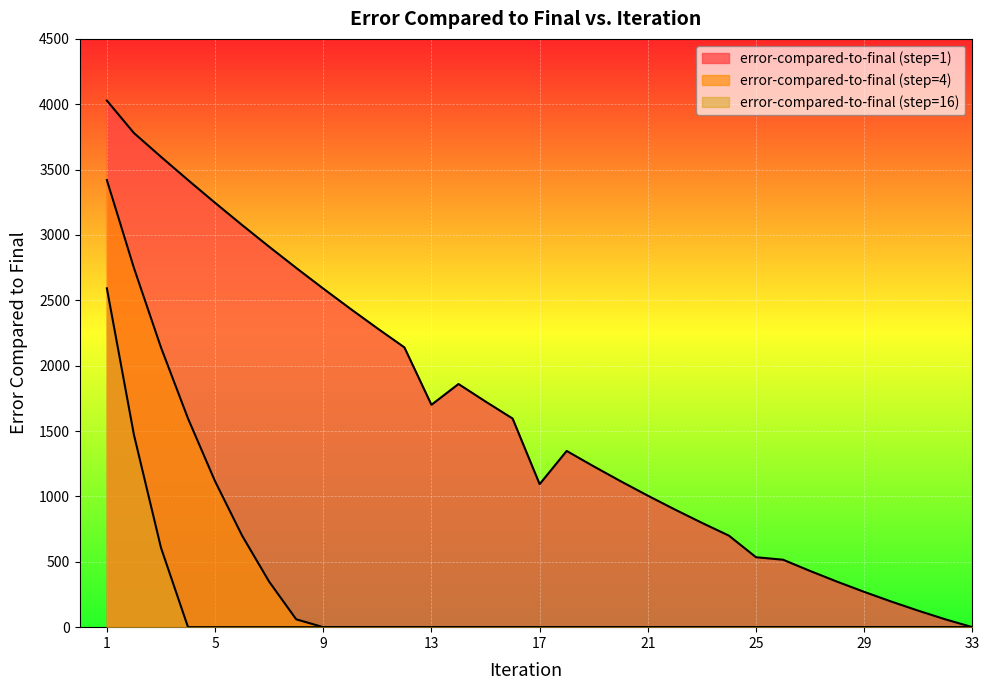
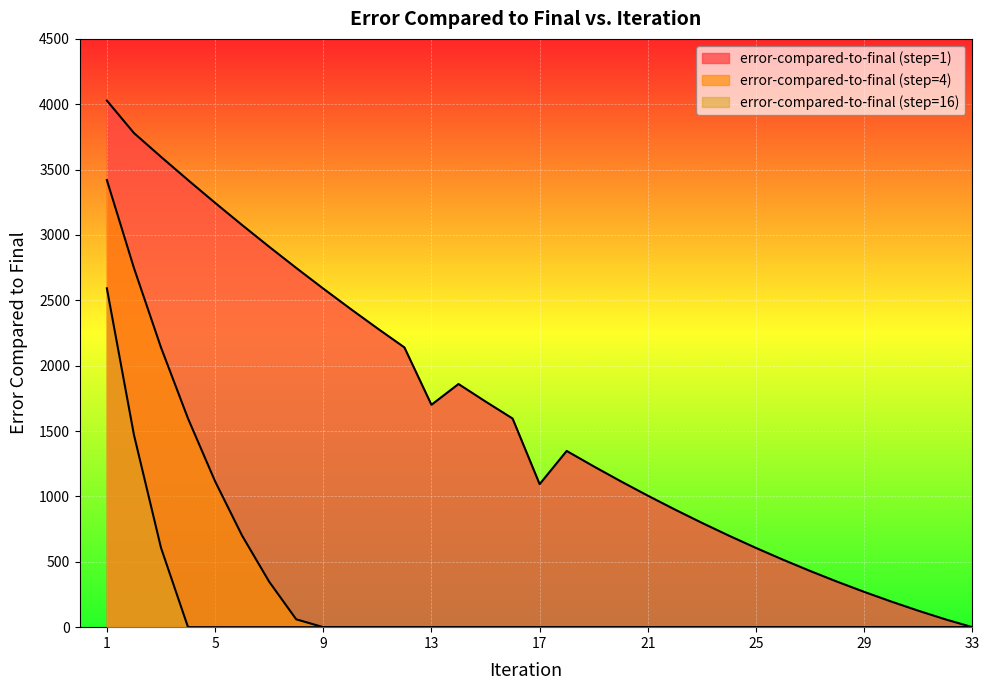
error-compared-to-final (step=1), 25: 540 -> 610
